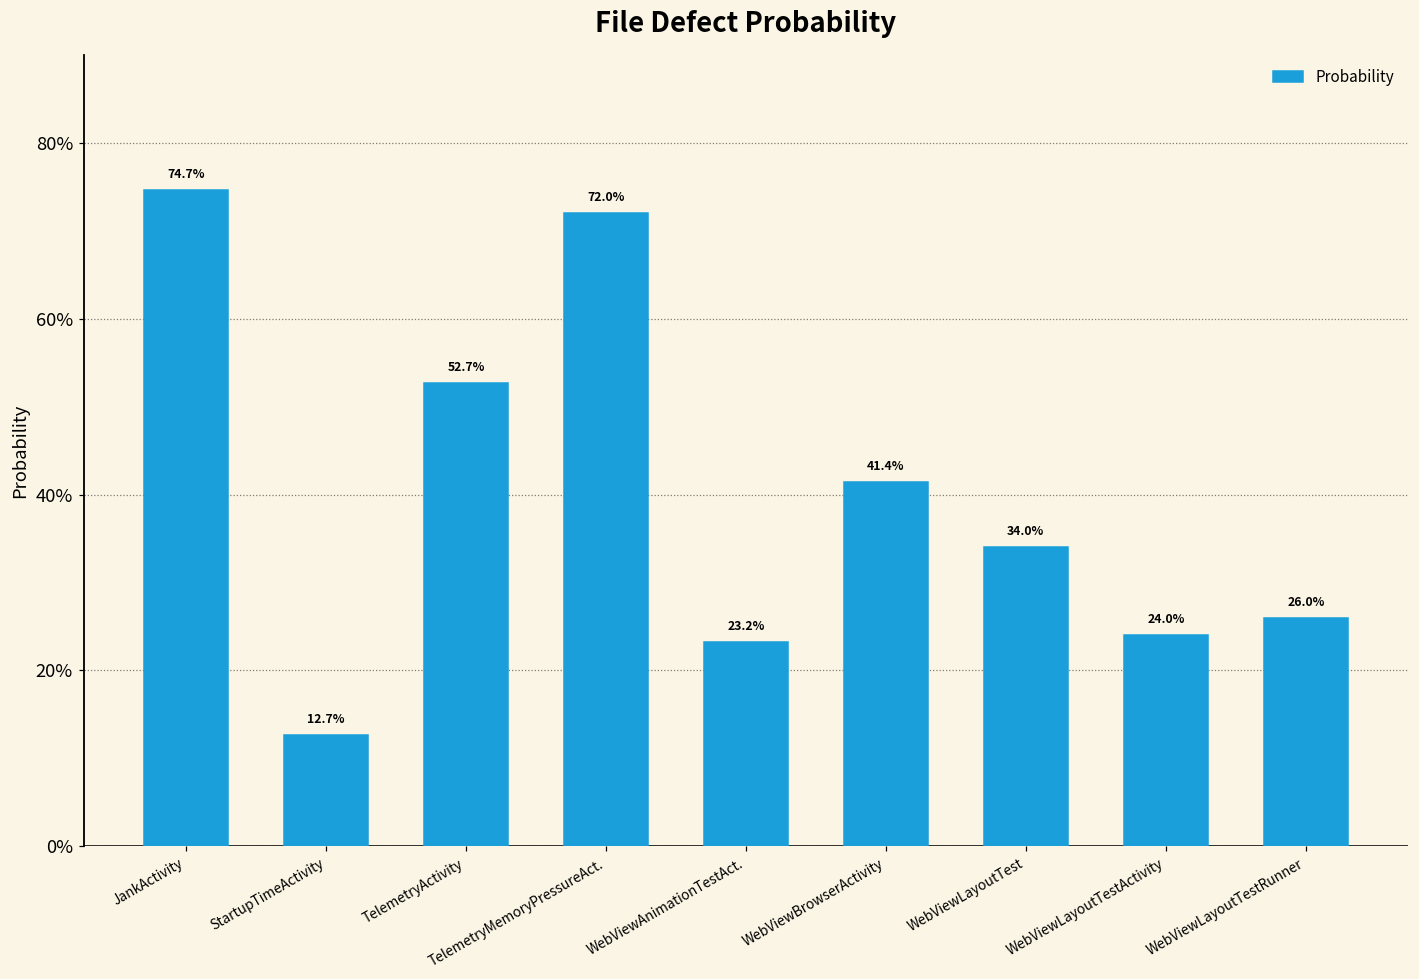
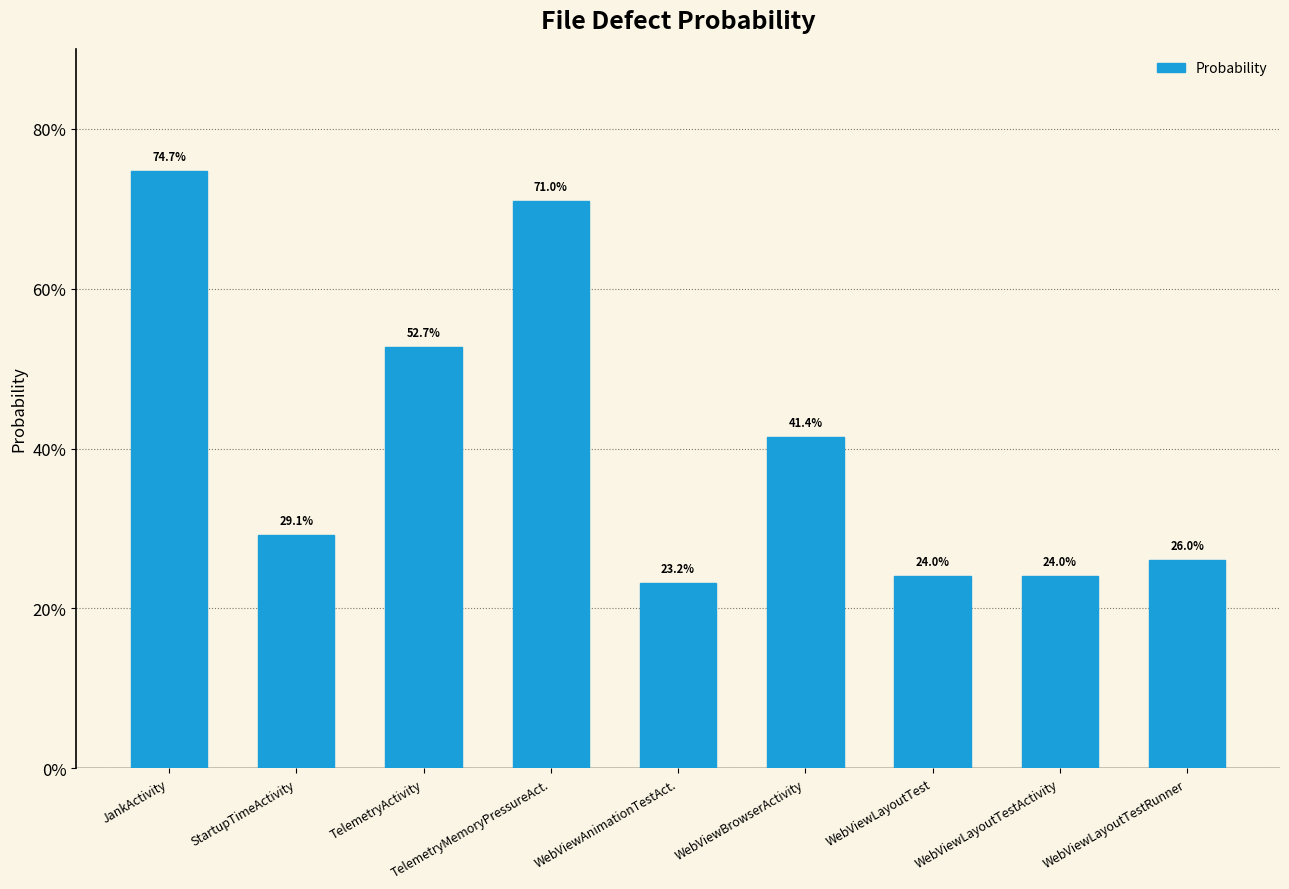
StartupTimeActivity: 12.7% -> 29.1%
TelemetryMemoryPressureAct.: 72.0% -> 71.0%
WebViewLayoutTest: 34.0% -> 24.0%
